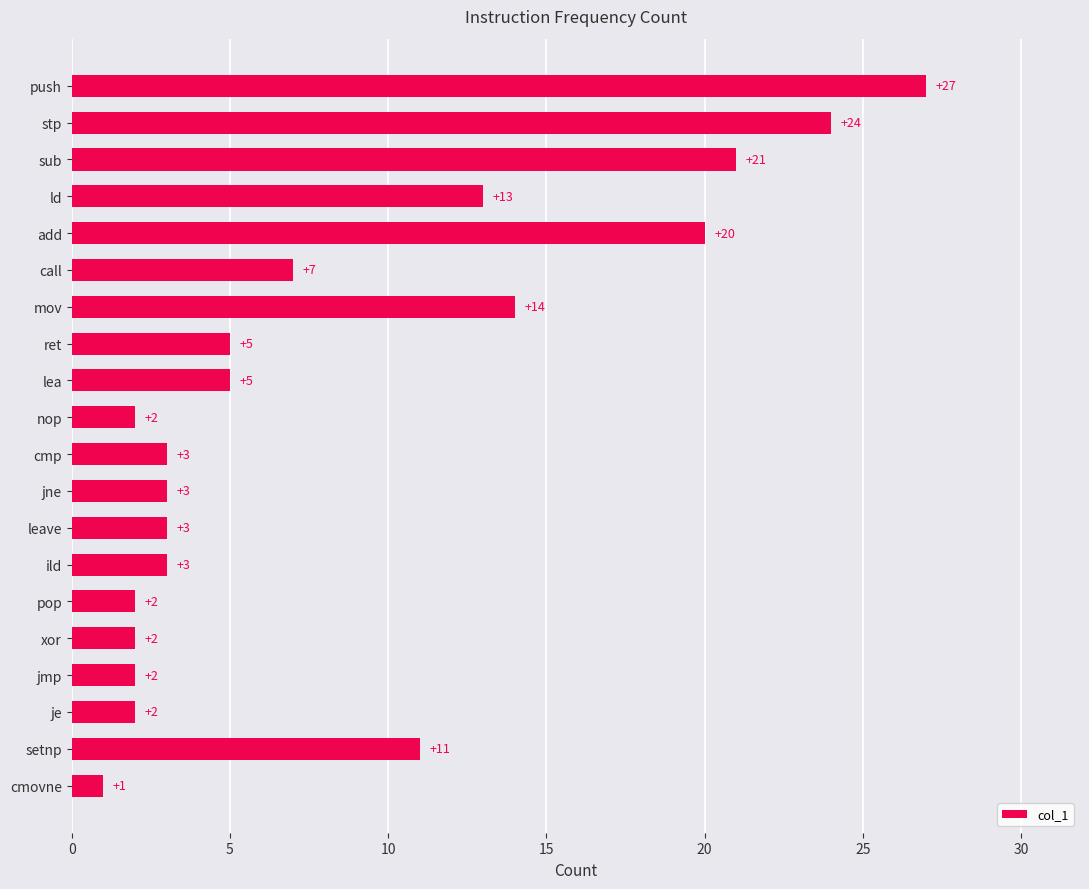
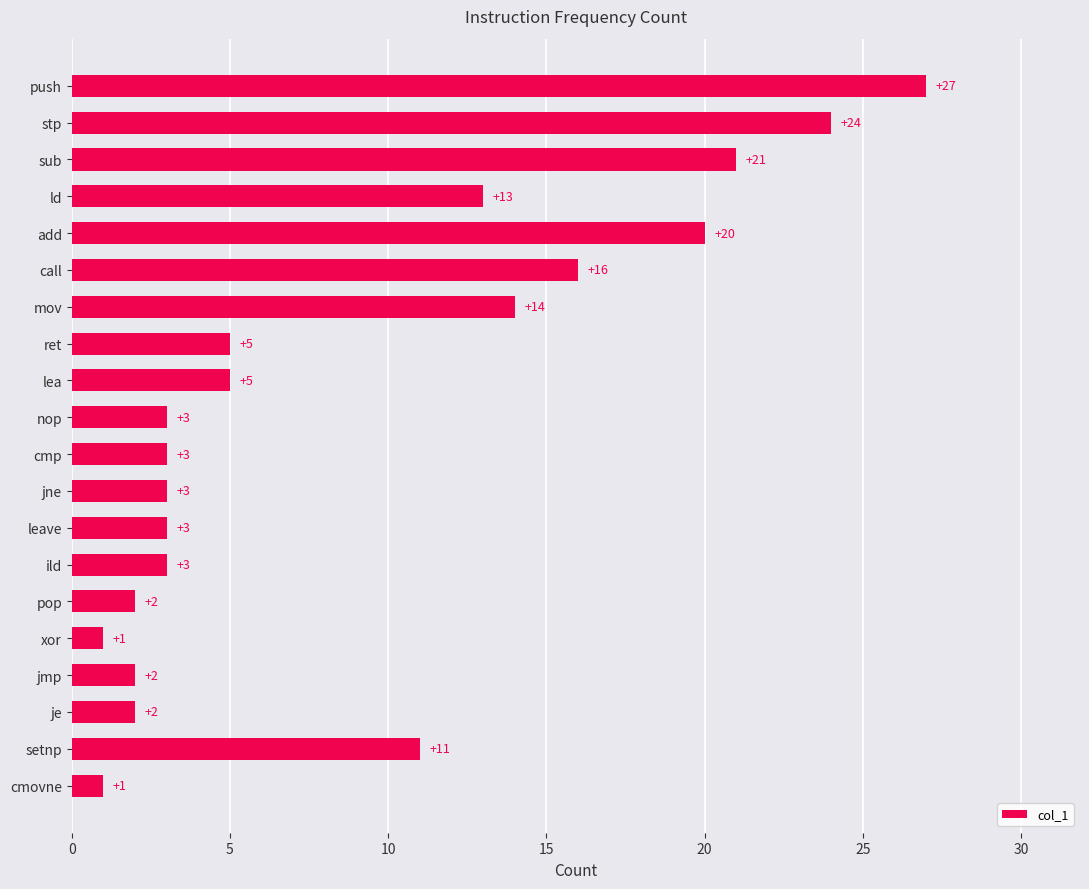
call: +7 -> +16
nop: +2 -> +3
xor: +2 -> +1
